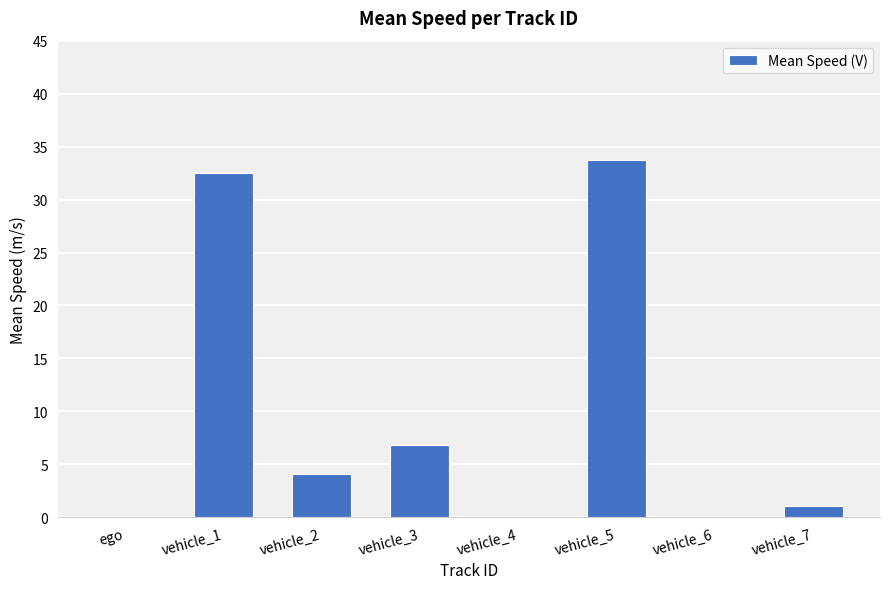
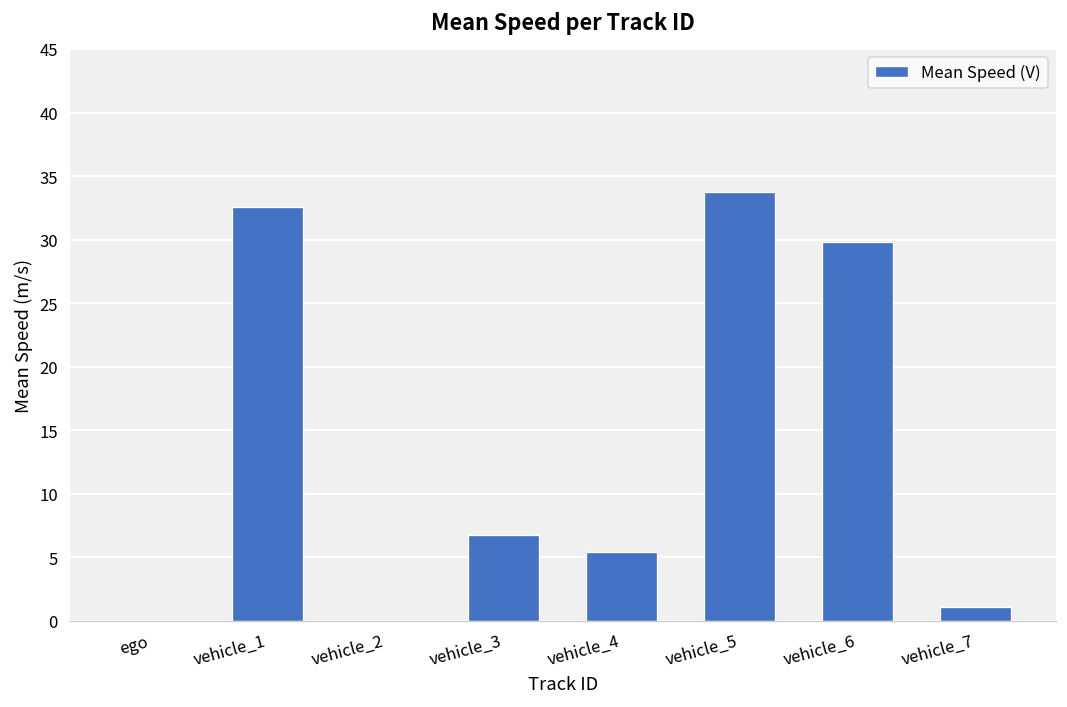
vehicle_2: 4.1 -> 0.0
vehicle_4: 0.0 -> 5.4
vehicle_6: 0.0 -> 29.8
